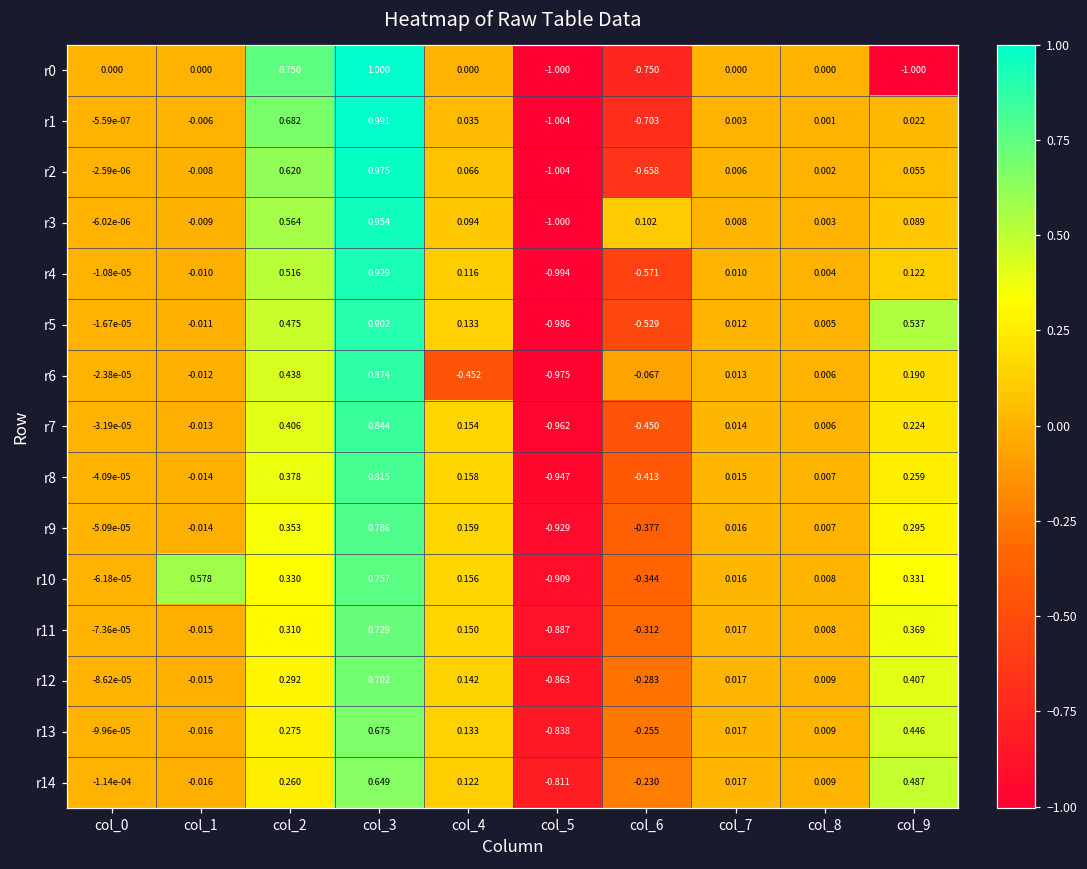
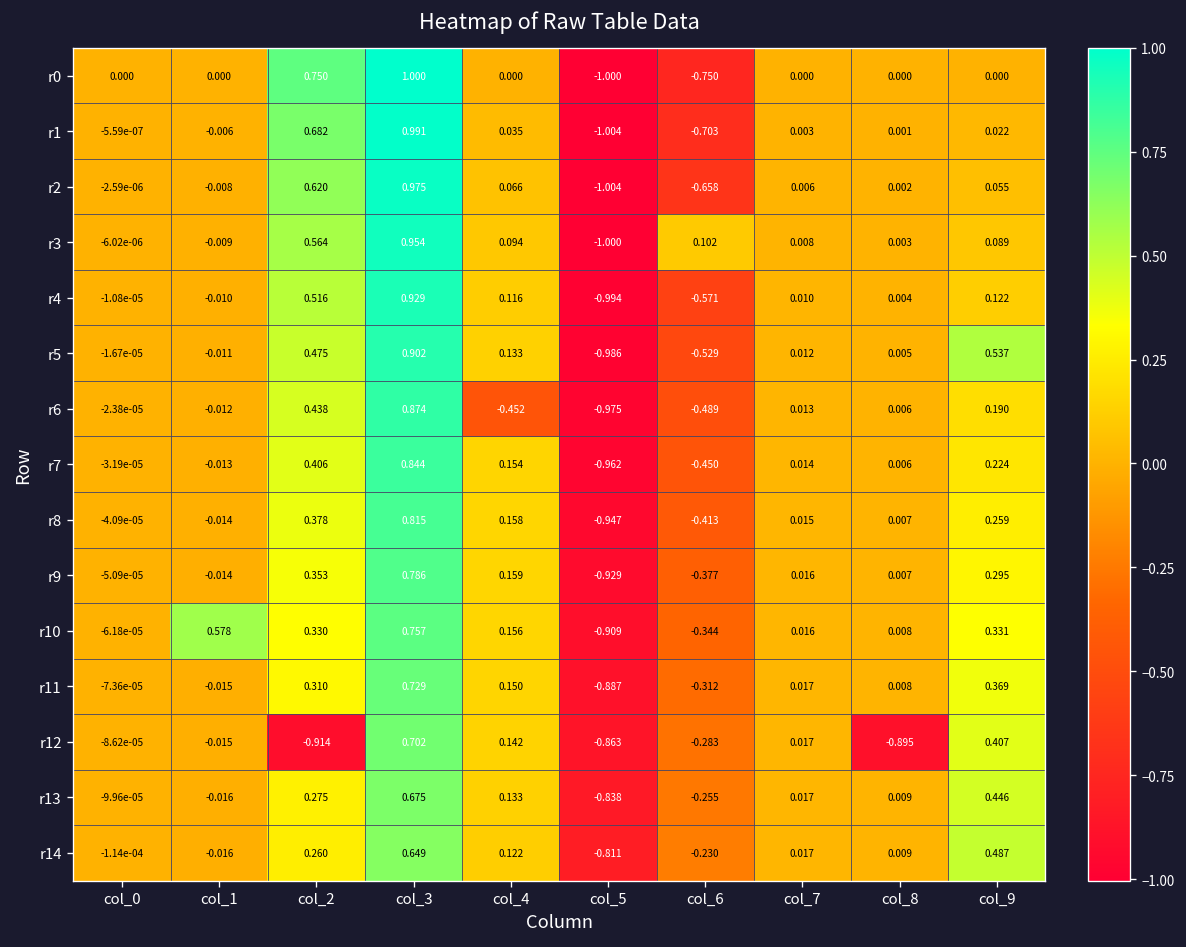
r0, col_9: -1.000 -> 0.000
r6, col_6: -0.067 -> -0.489
r12, col_2: 0.292 -> -0.914
r12, col_8: 0.009 -> -0.895
